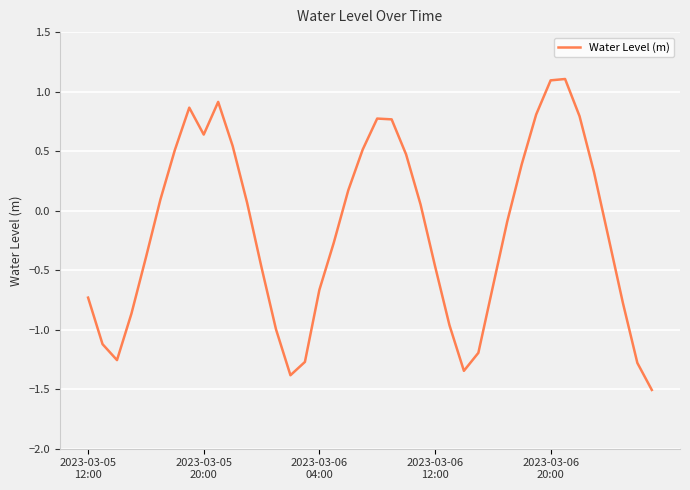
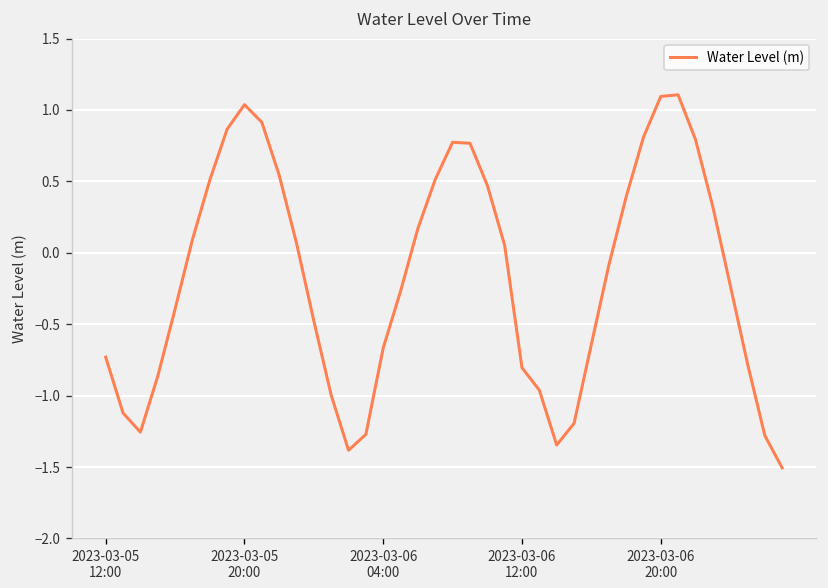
2023-03-05 20:00: 0.64 -> 1.04
2023-03-06 12:00: -0.46 -> -0.81
